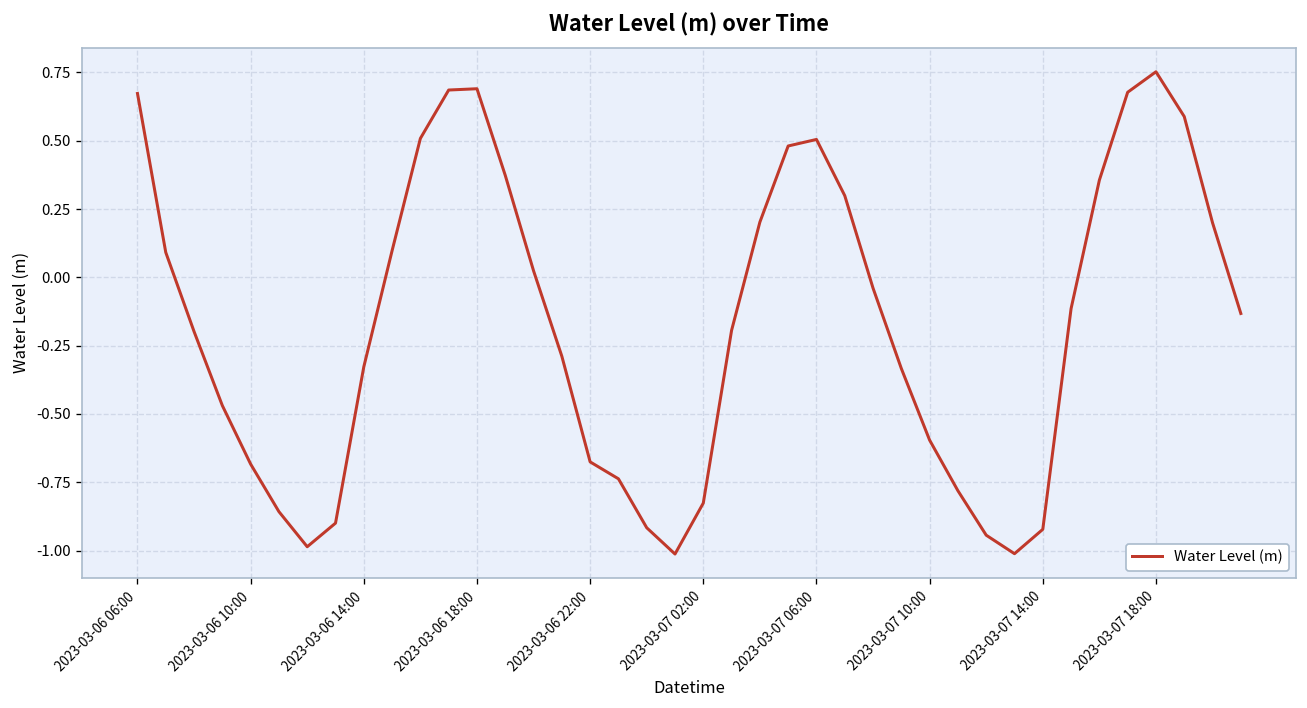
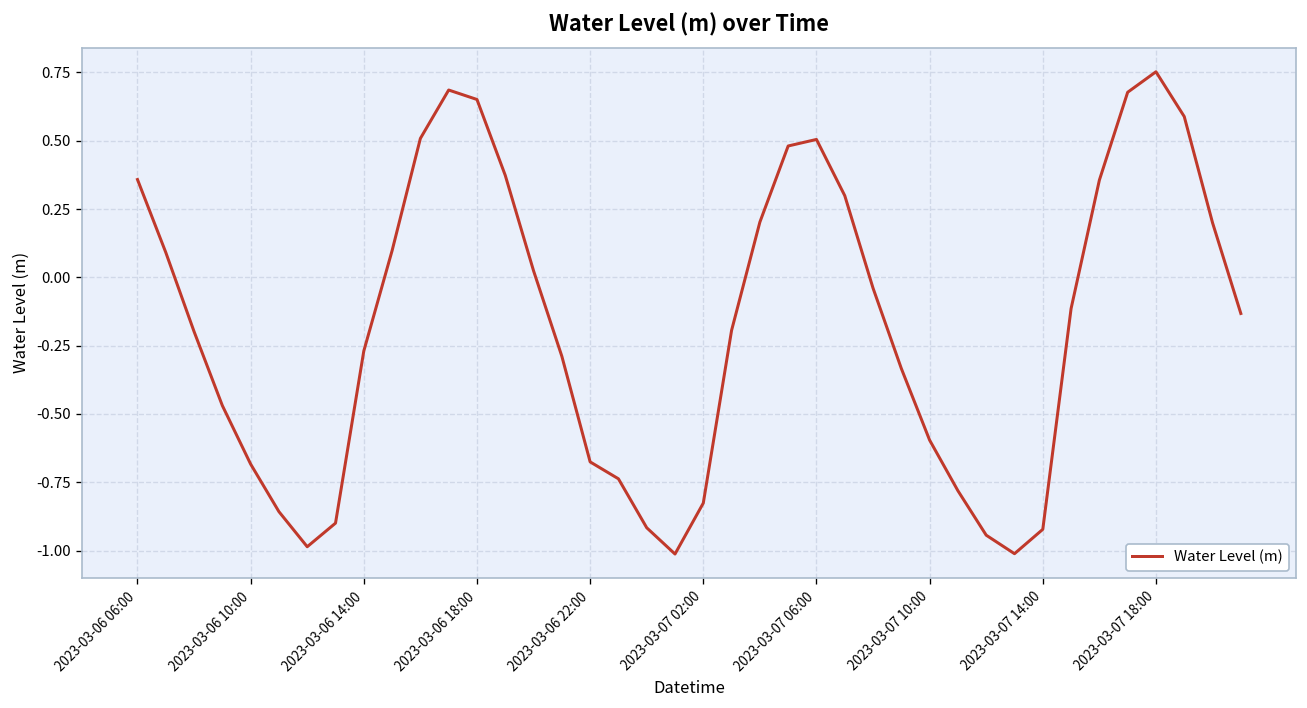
2023-03-06 06:00: 0.67 -> 0.36
2023-03-06 14:00: -0.33 -> -0.27
2023-03-06 18:00: 0.69 -> 0.65
